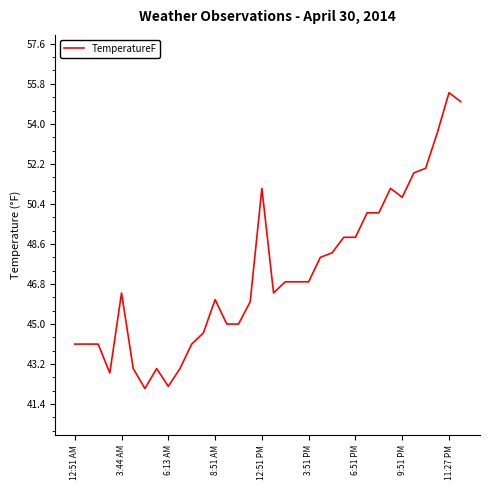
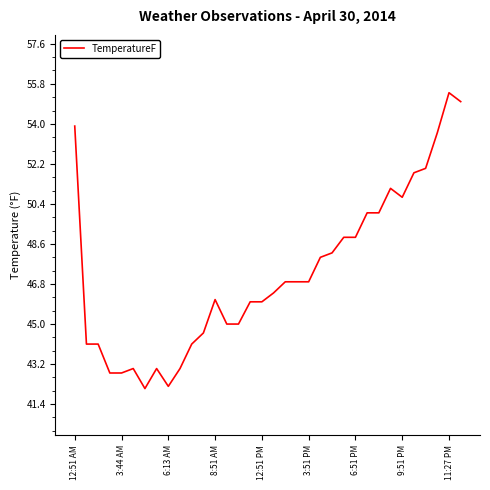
12:51 AM: 44.1 -> 53.9
3:44 AM: 46.4 -> 42.8
12:51 PM: 51.1 -> 46.0
